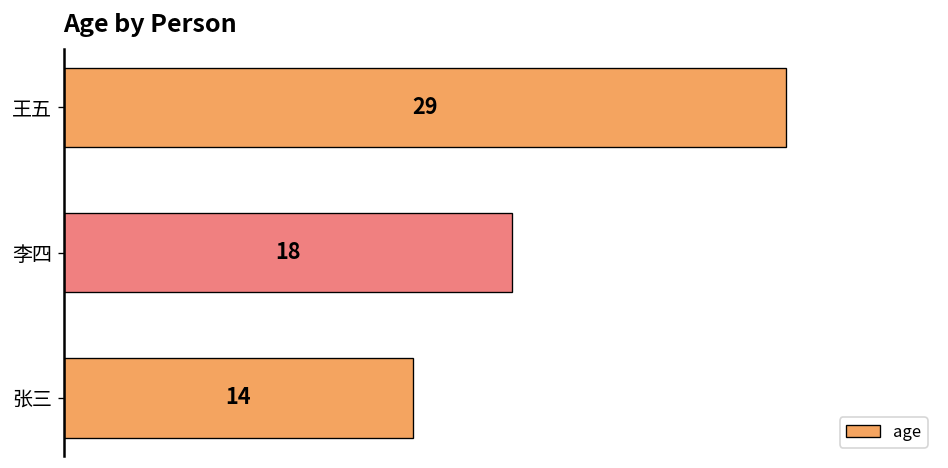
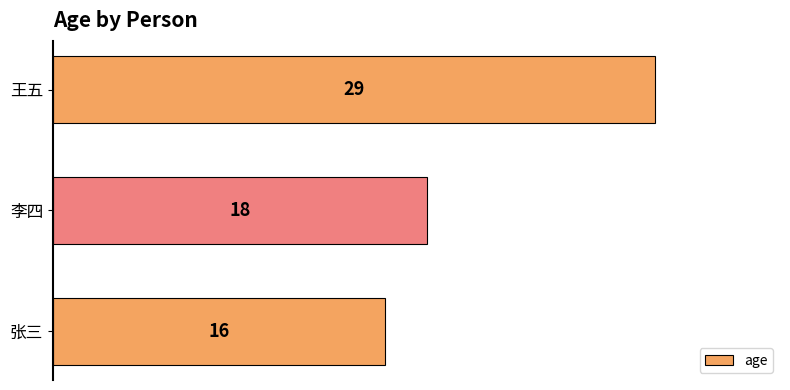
张三: 14 -> 16
